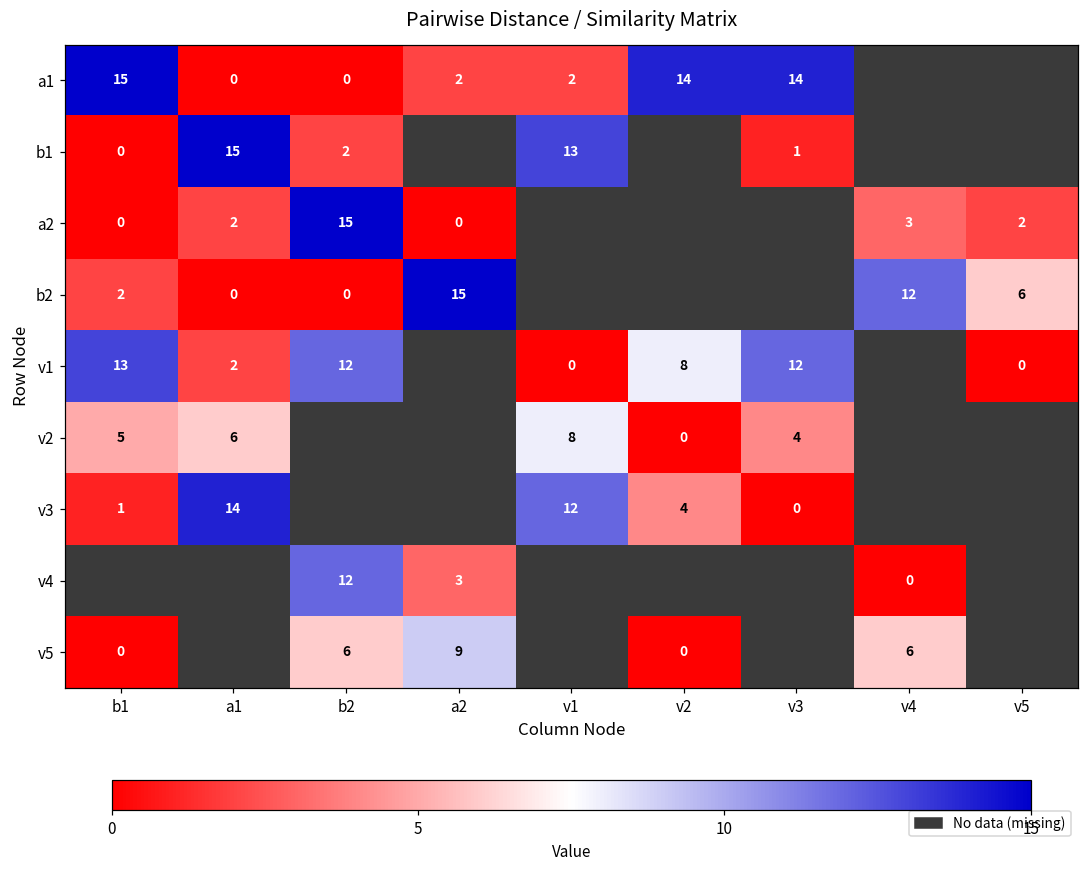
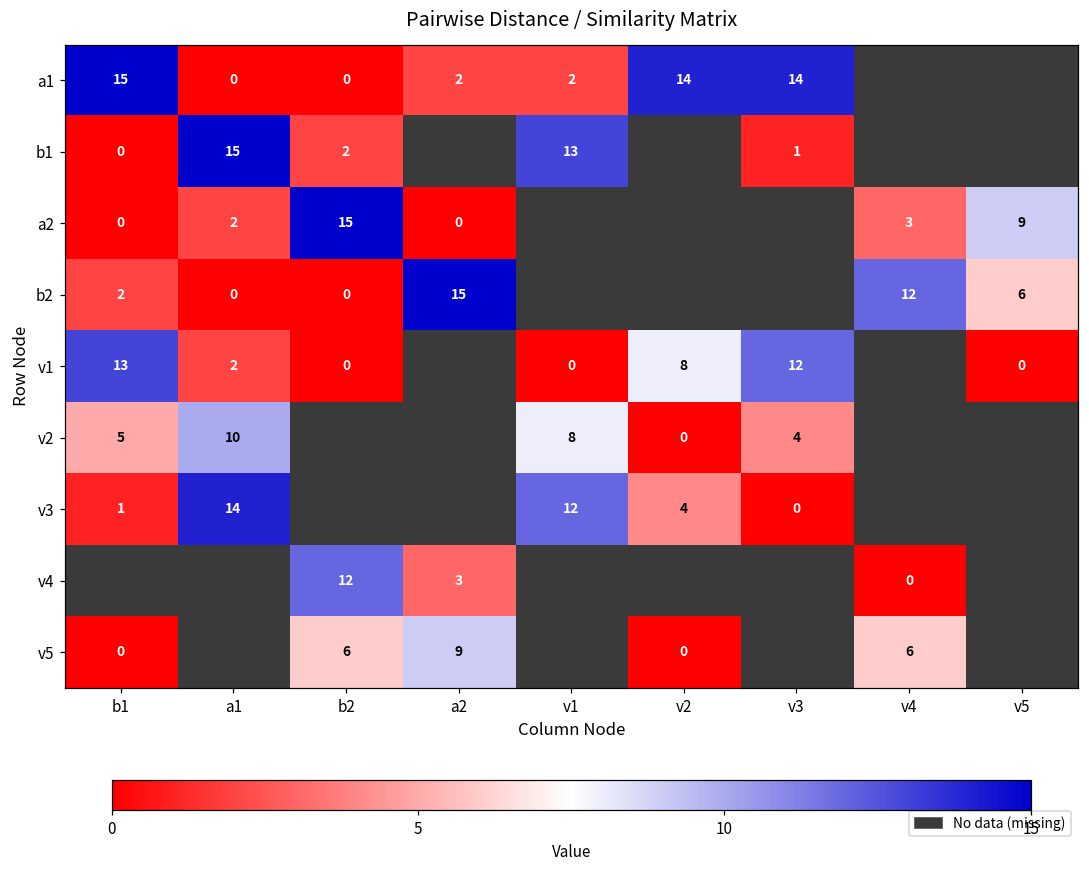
a2, v5: 2 -> 9
v1, b2: 12 -> 0
v2, a1: 6 -> 10
